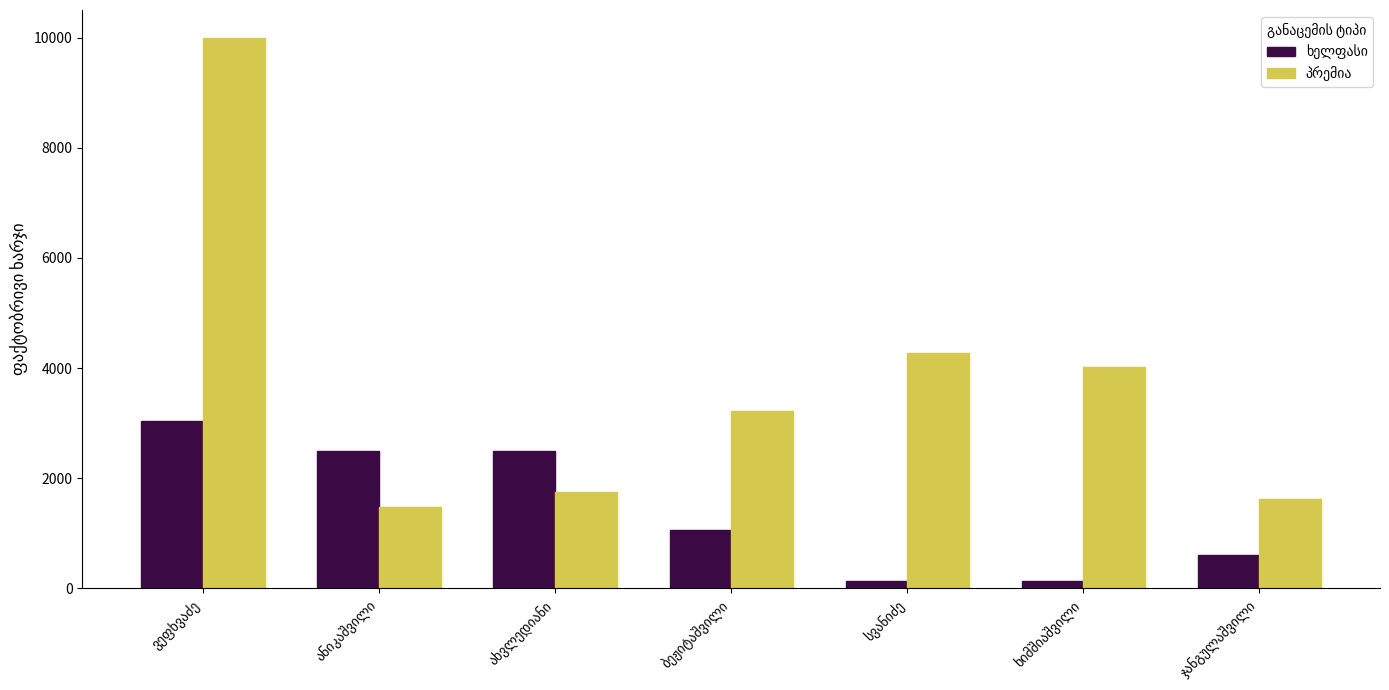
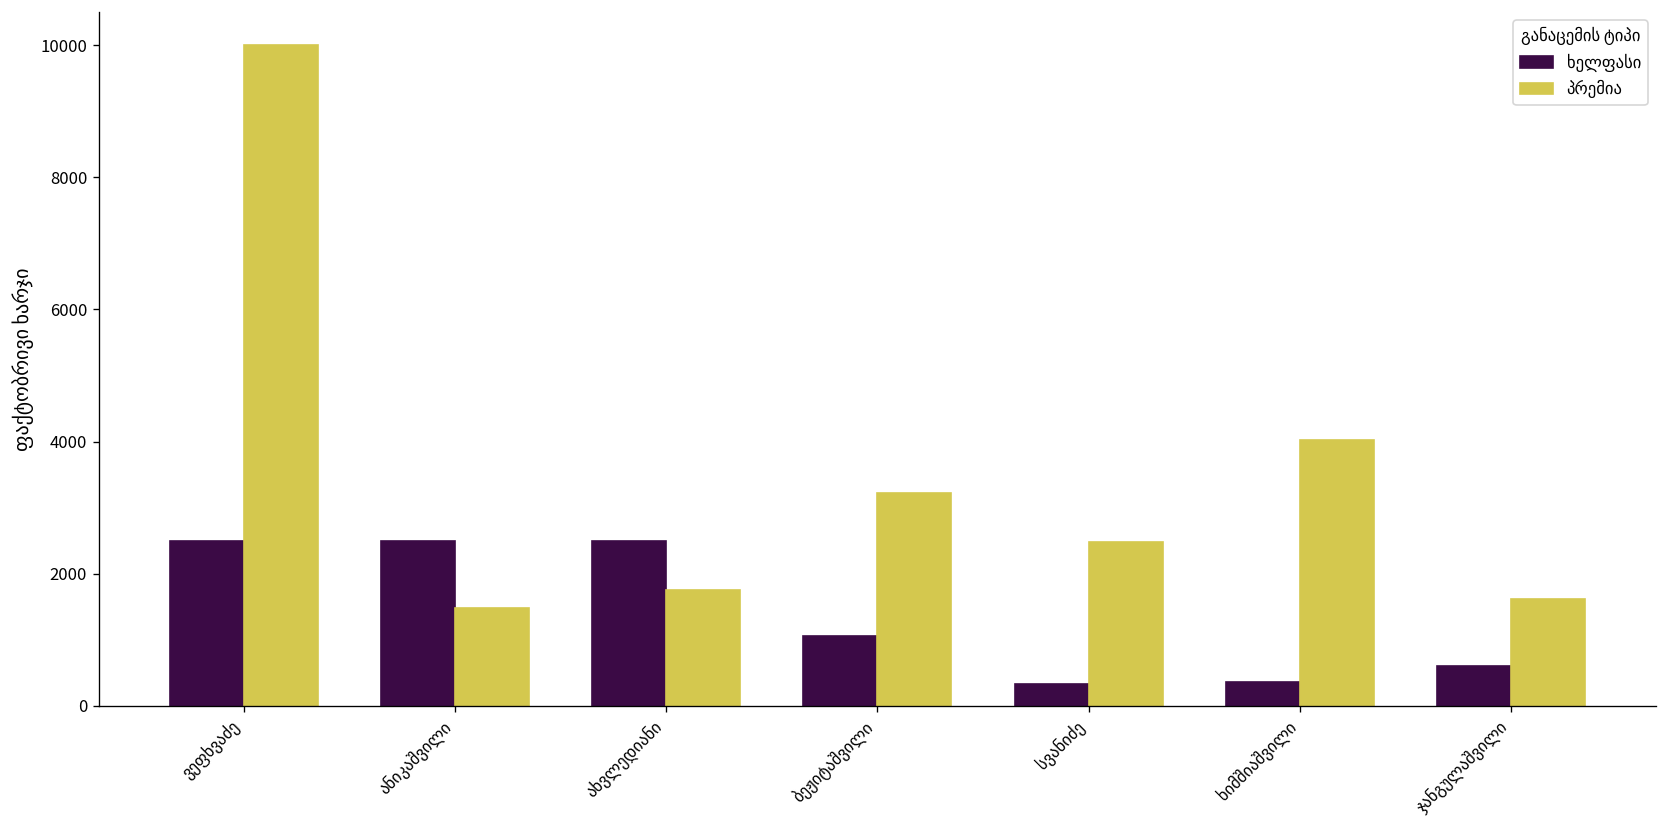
ხელფასი, ვეფხვაძე: 3000 -> 2500
ხელფასი, სვანიძე: 100 -> 300
პრემია, სვანიძე: 4300 -> 2500
ხელფასი, ხიმშიაშვილი: 100 -> 400
